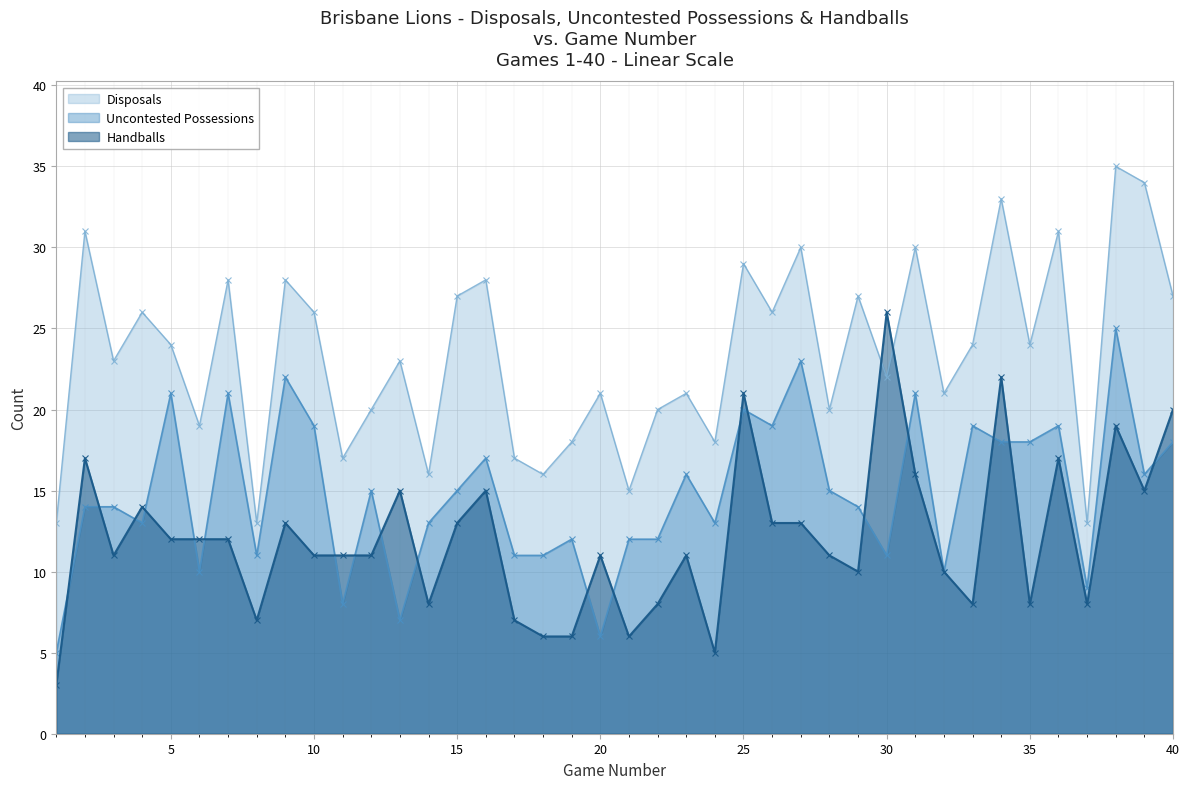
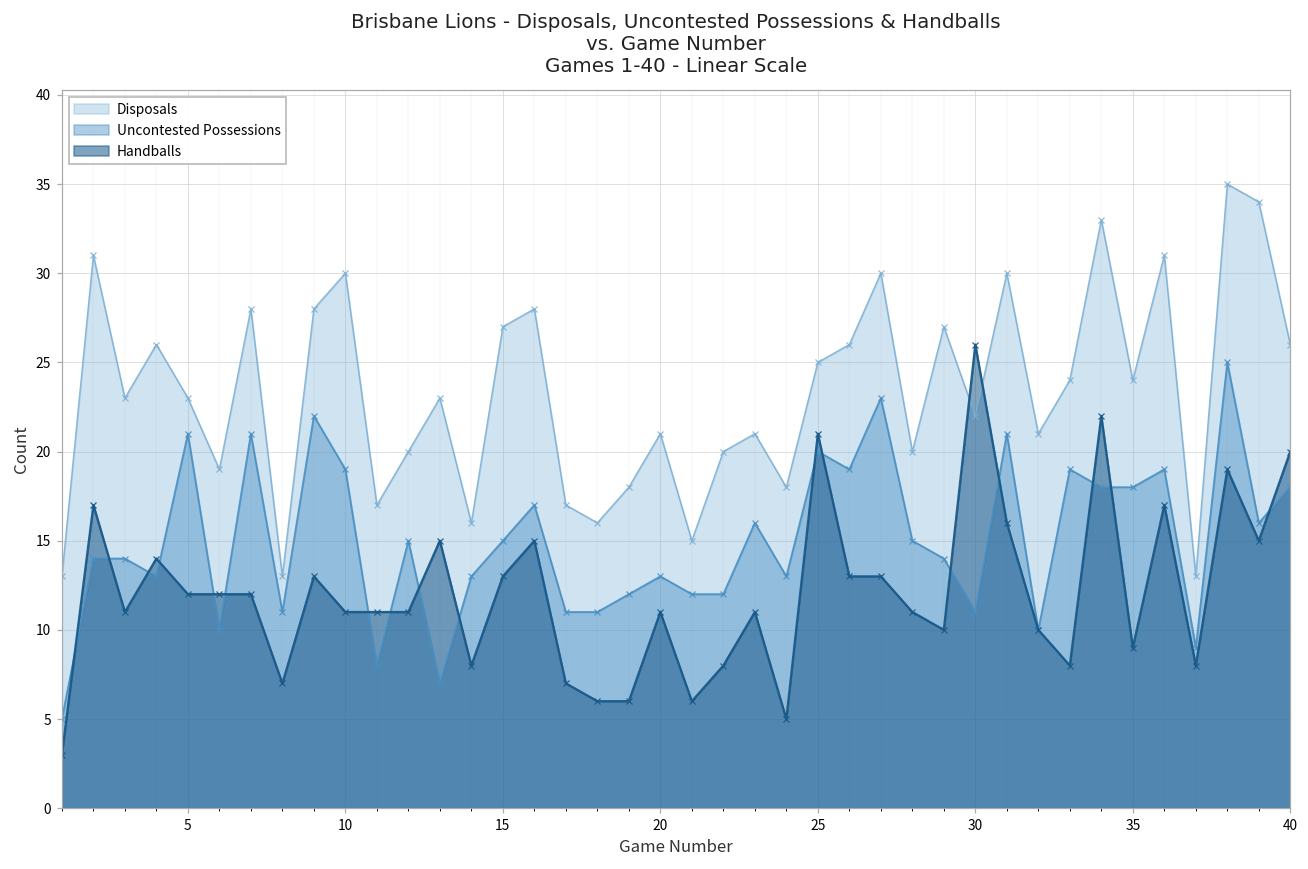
Disposals, 5: 24 -> 23
Disposals, 10: 26 -> 30
Uncontested Possessions, 20: 6 -> 13
Disposals, 25: 29 -> 25
Handballs, 35: 8 -> 9
Disposals, 40: 27 -> 26
